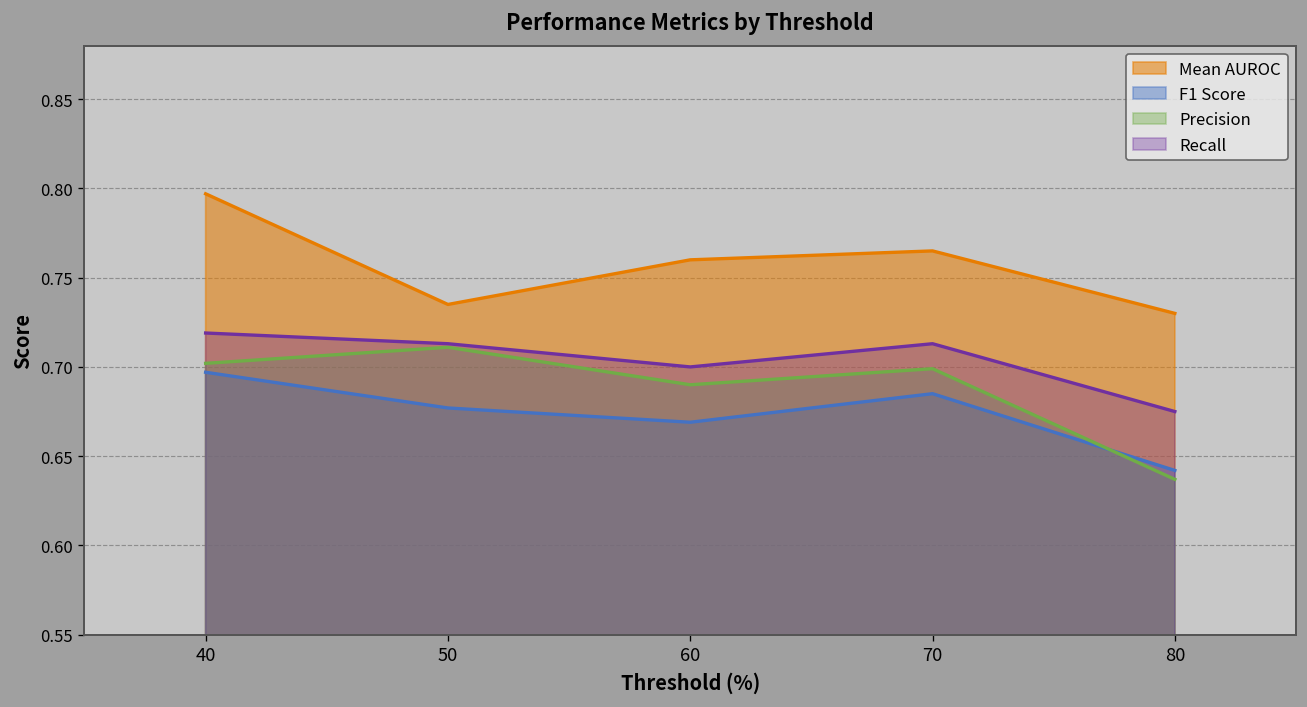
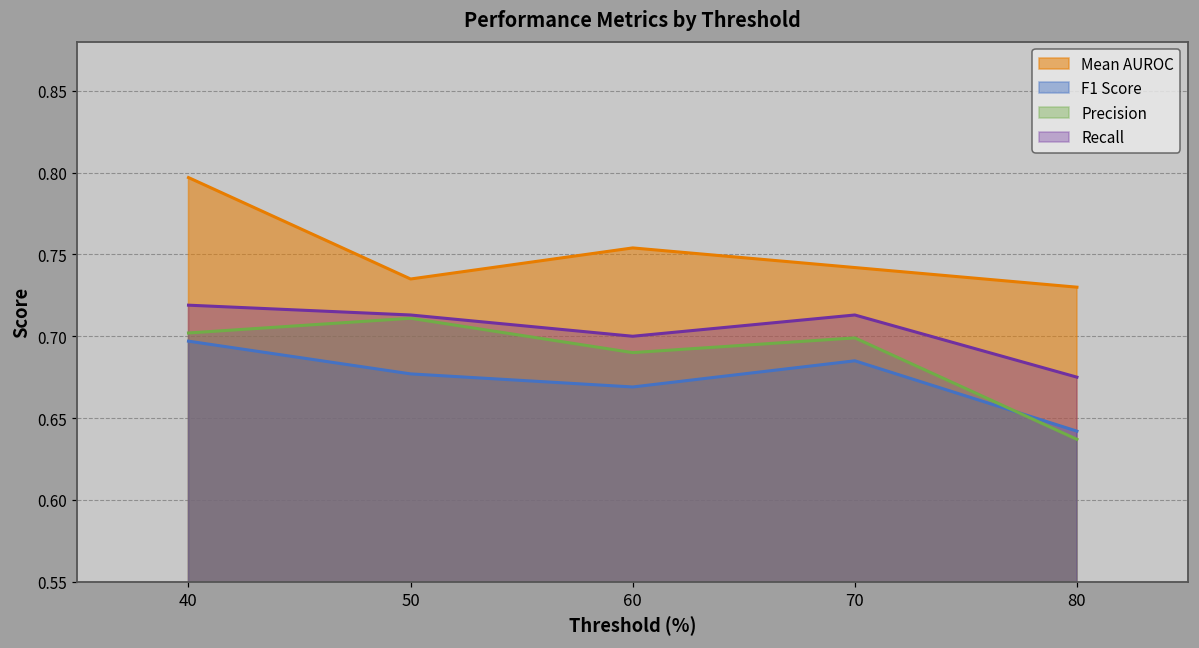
Mean AUROC, 60: 0.760 -> 0.754
Mean AUROC, 70: 0.765 -> 0.742
